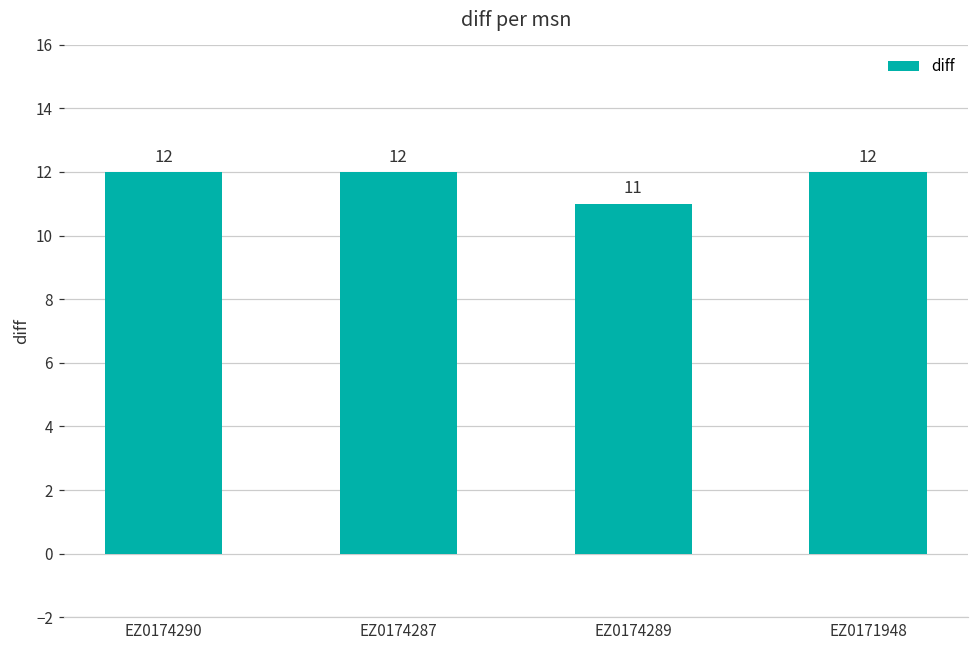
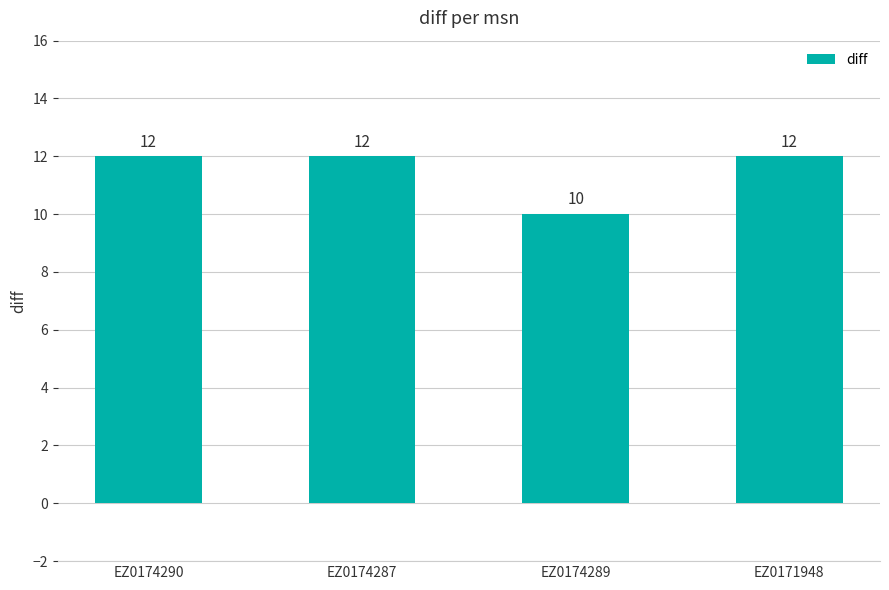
EZ0174289: 11 -> 10
